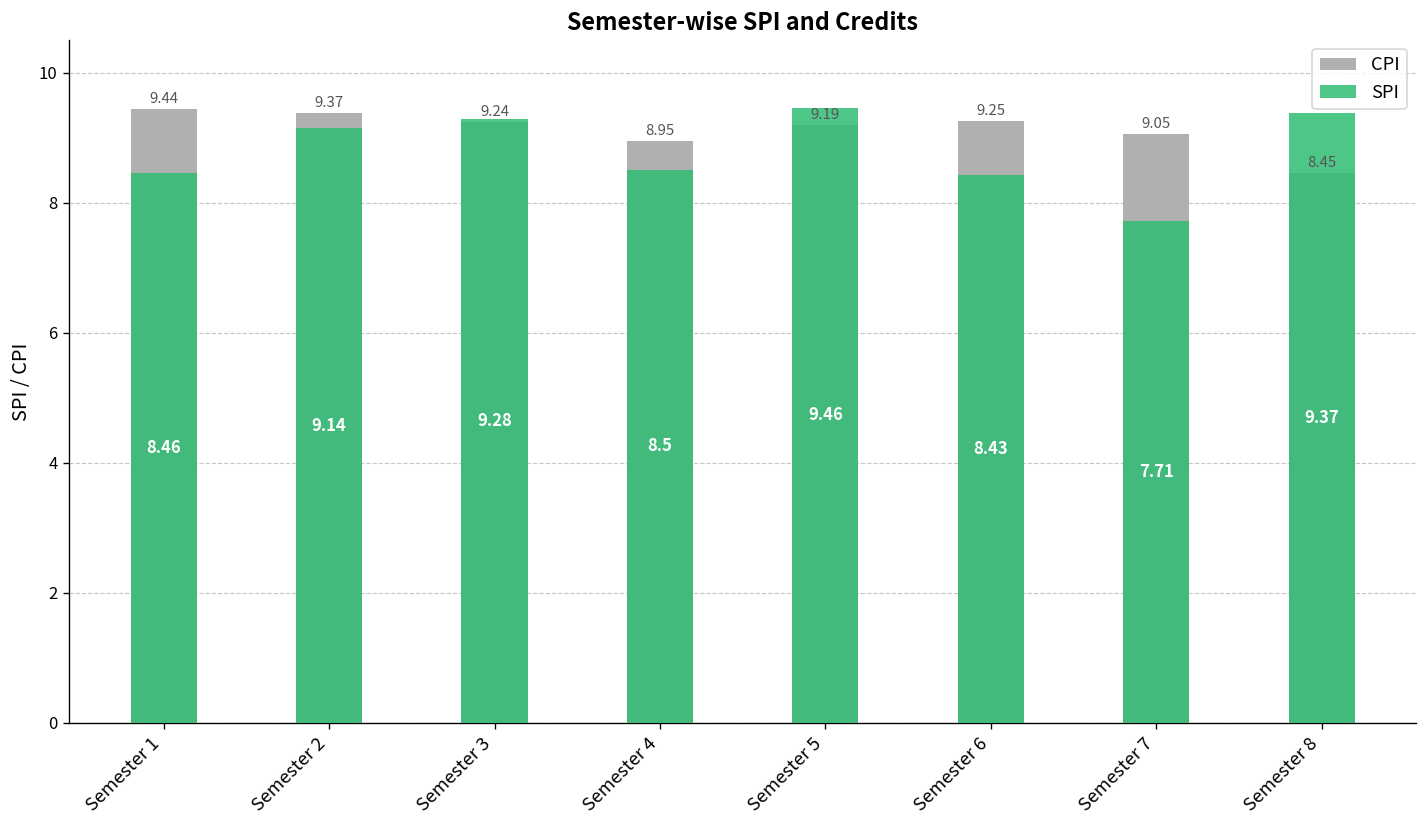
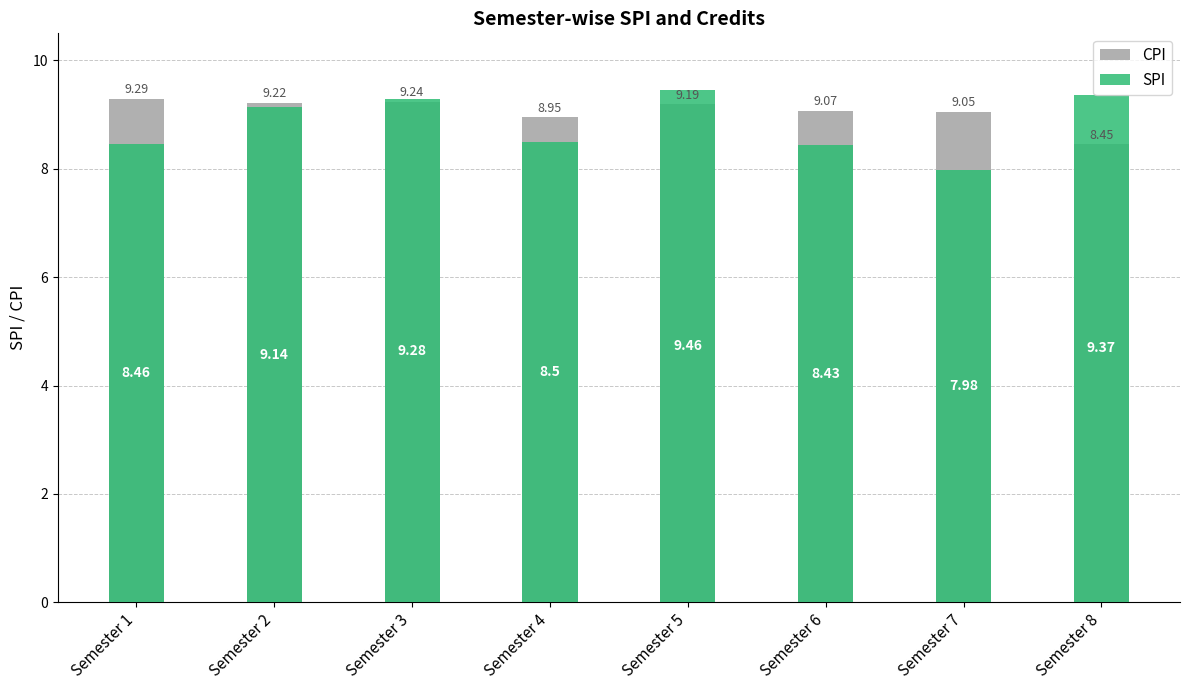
CPI, Semester 1: 9.44 -> 9.29
CPI, Semester 2: 9.37 -> 9.22
CPI, Semester 6: 9.25 -> 9.07
SPI, Semester 7: 7.71 -> 7.98
